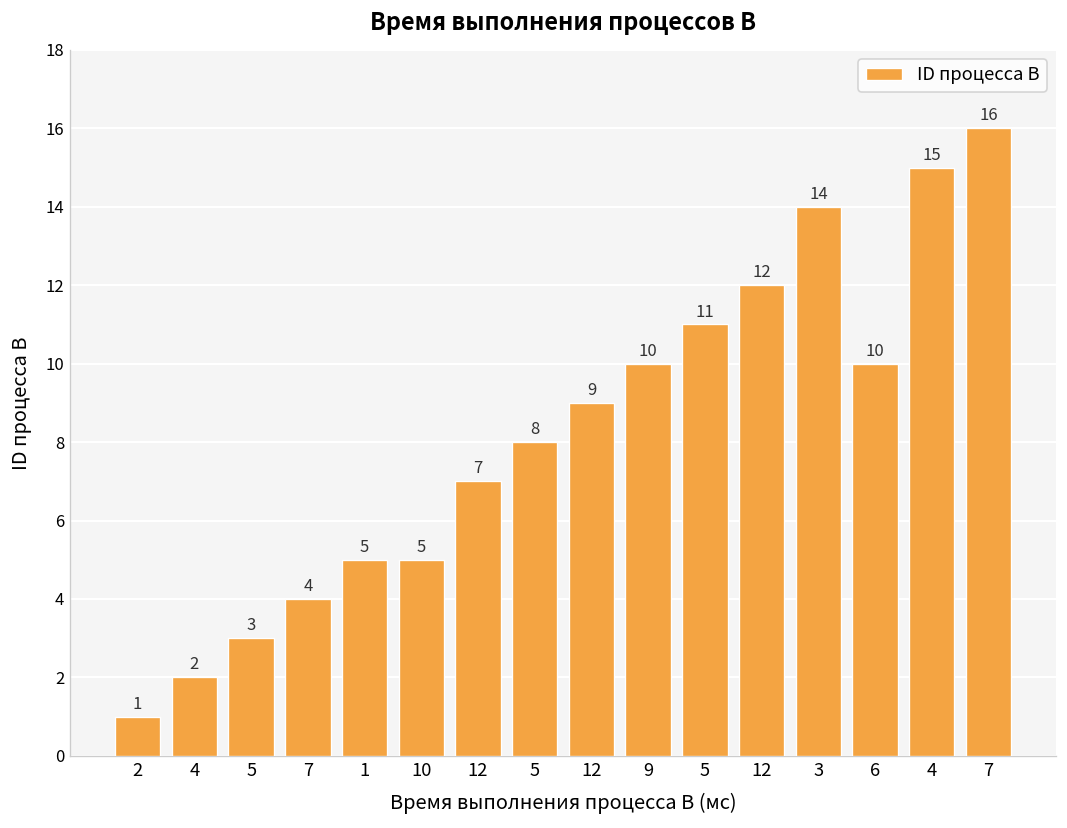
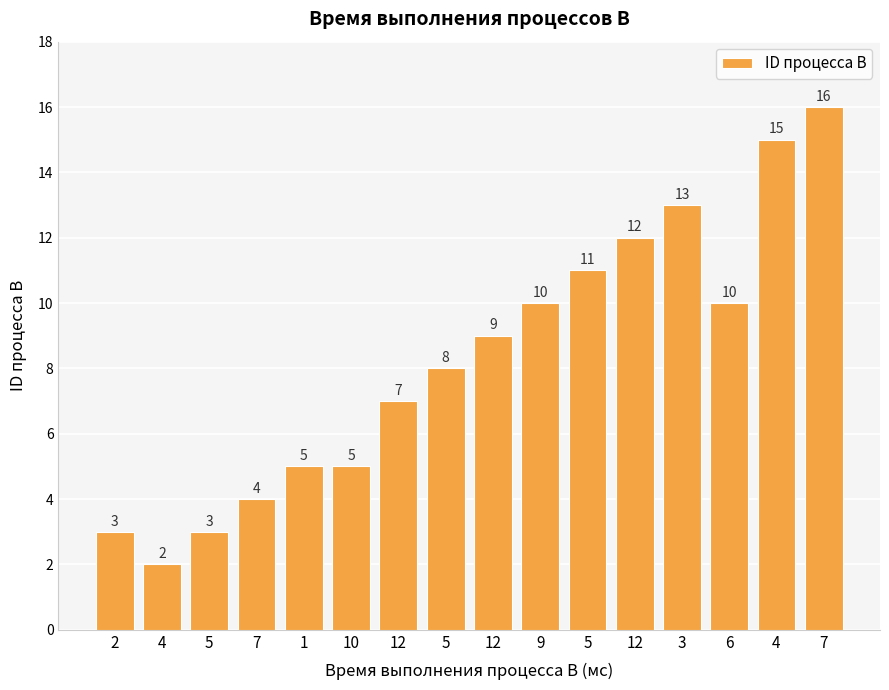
2: 1 -> 3
3: 14 -> 13
